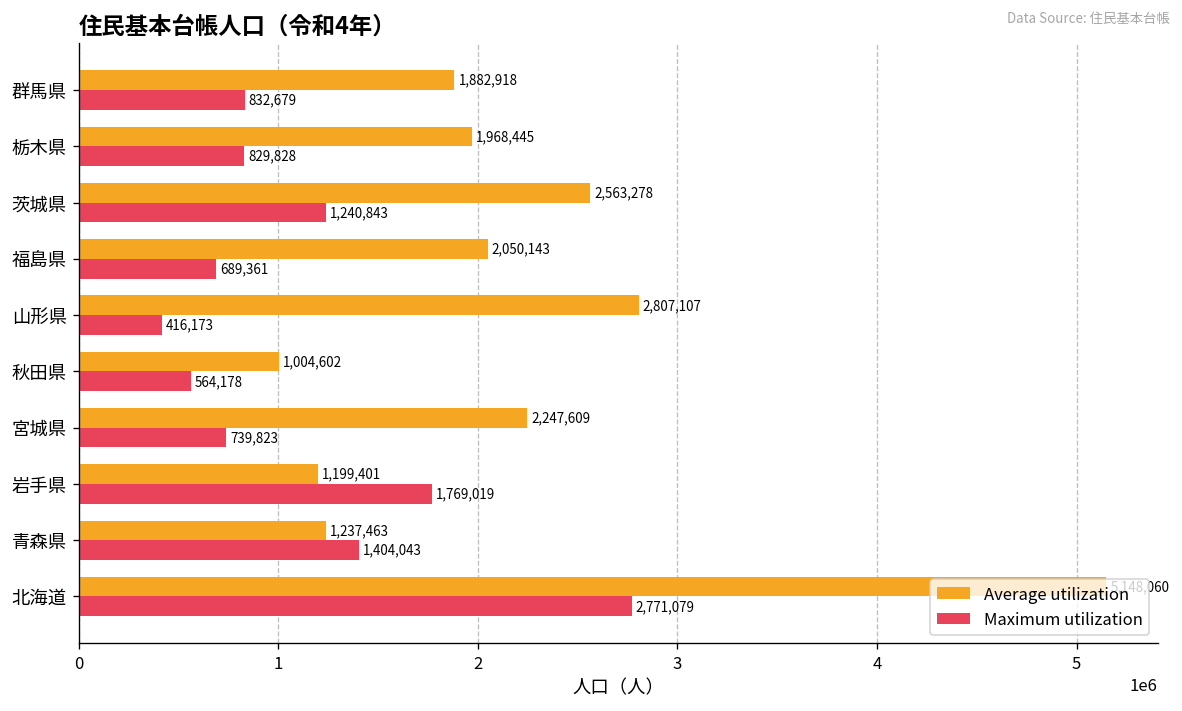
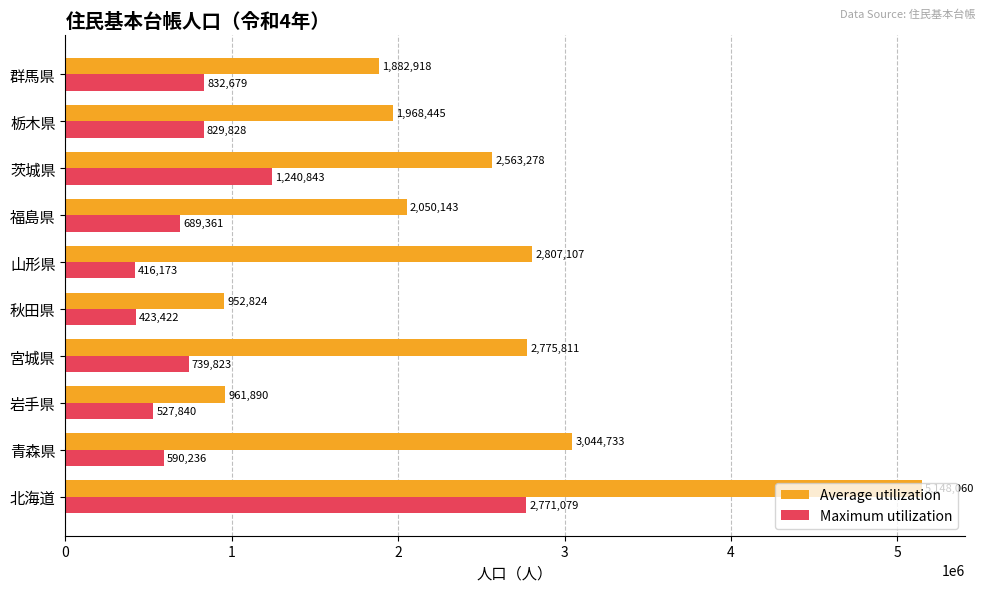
Average utilization, 秋田県: 1,004,602 -> 952,824
Maximum utilization, 秋田県: 564,178 -> 423,422
Average utilization, 宮城県: 2,247,609 -> 2,775,811
Average utilization, 岩手県: 1,199,401 -> 961,890
Maximum utilization, 岩手県: 1,769,019 -> 527,840
Average utilization, 青森県: 1,237,463 -> 3,044,733
Maximum utilization, 青森県: 1,404,043 -> 590,236
